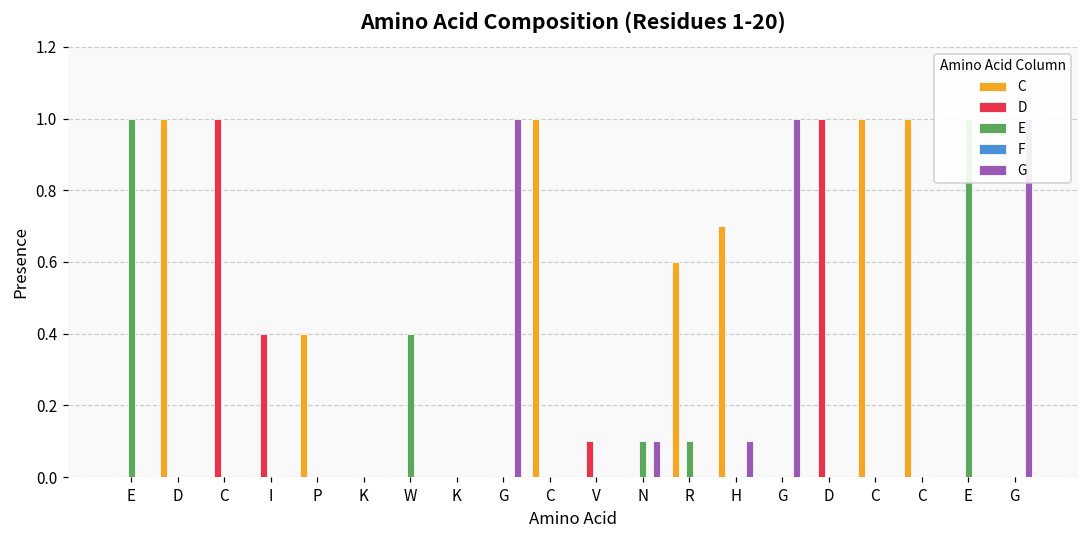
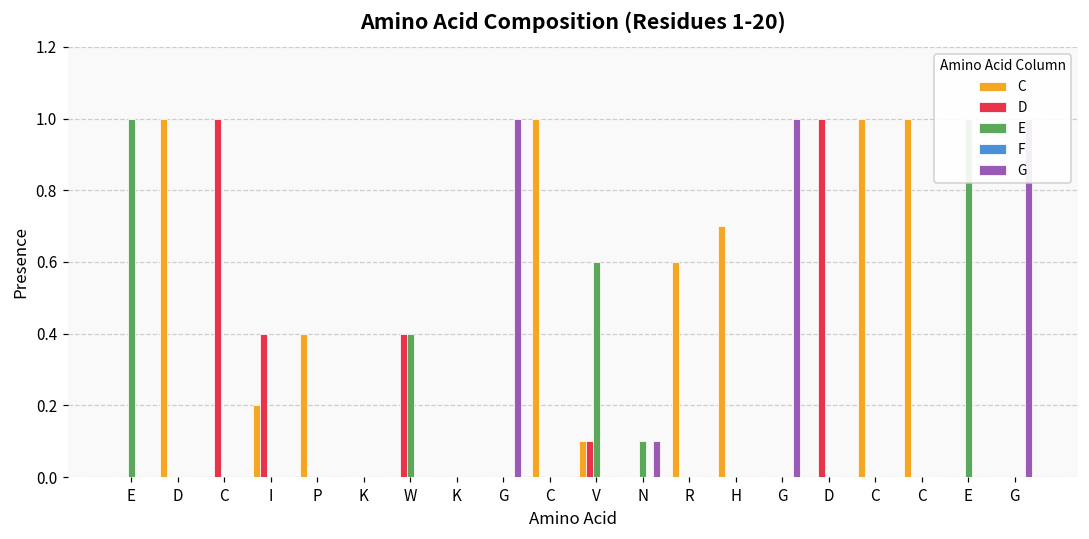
C, I: 0.0 -> 0.2
D, W: 0.0 -> 0.4
C, V: 0.0 -> 0.1
E, V: 0.0 -> 0.6
E, R: 0.1 -> 0.0
G, H: 0.1 -> 0.0
